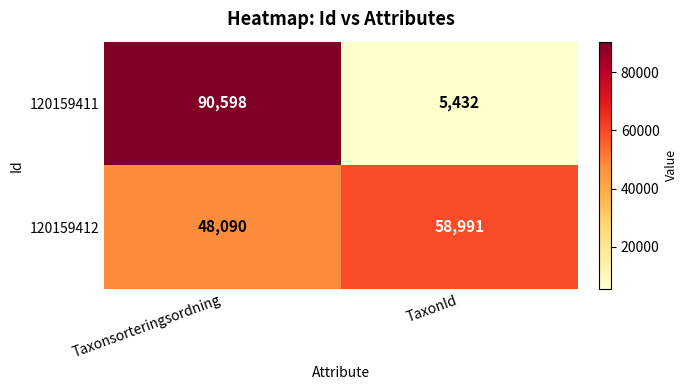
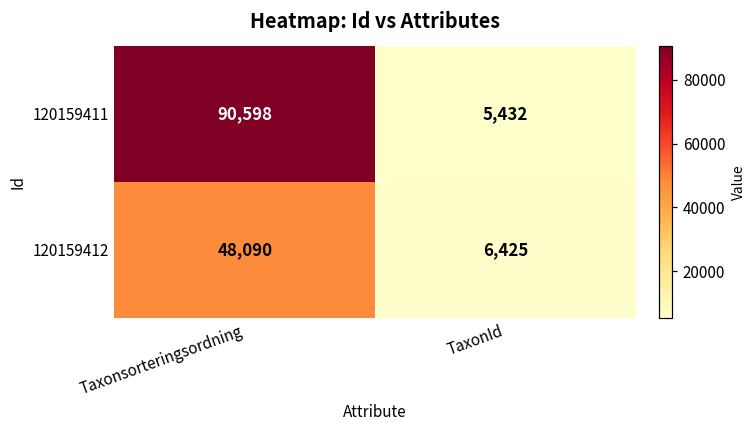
120159412, TaxonId: 58,991 -> 6,425
